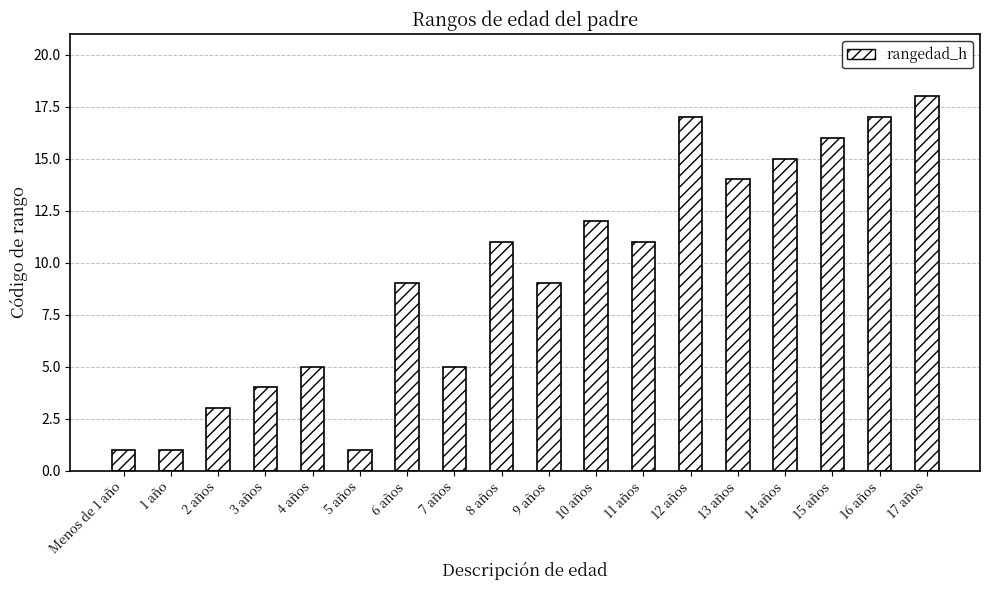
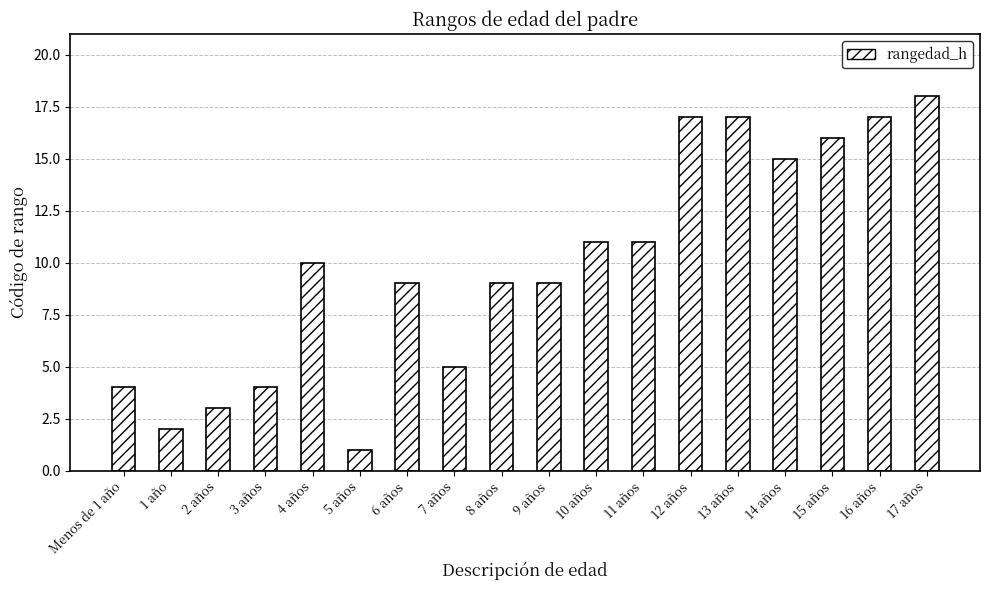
Menos de 1 año: 1 -> 4
1 año: 1 -> 2
4 años: 5 -> 10
8 años: 11 -> 9
10 años: 12 -> 11
13 años: 14 -> 17
